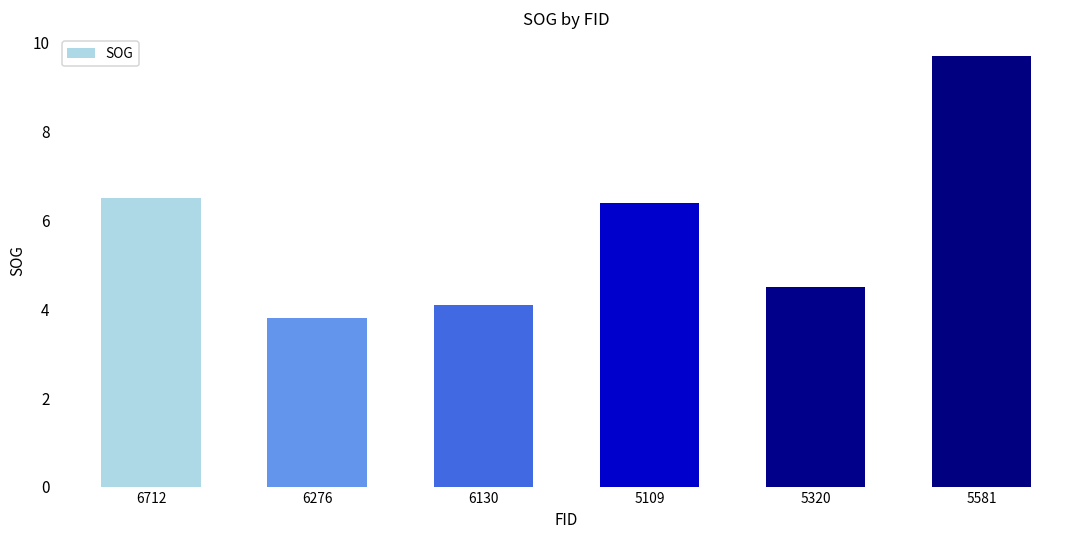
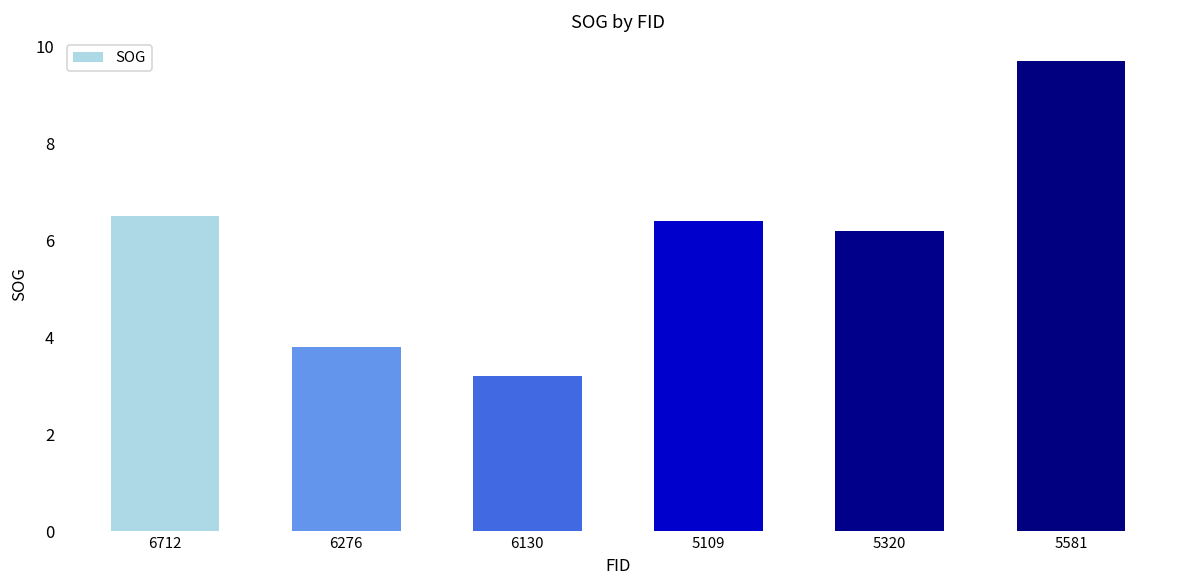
6130: 4.1 -> 3.2
5320: 4.5 -> 6.2
